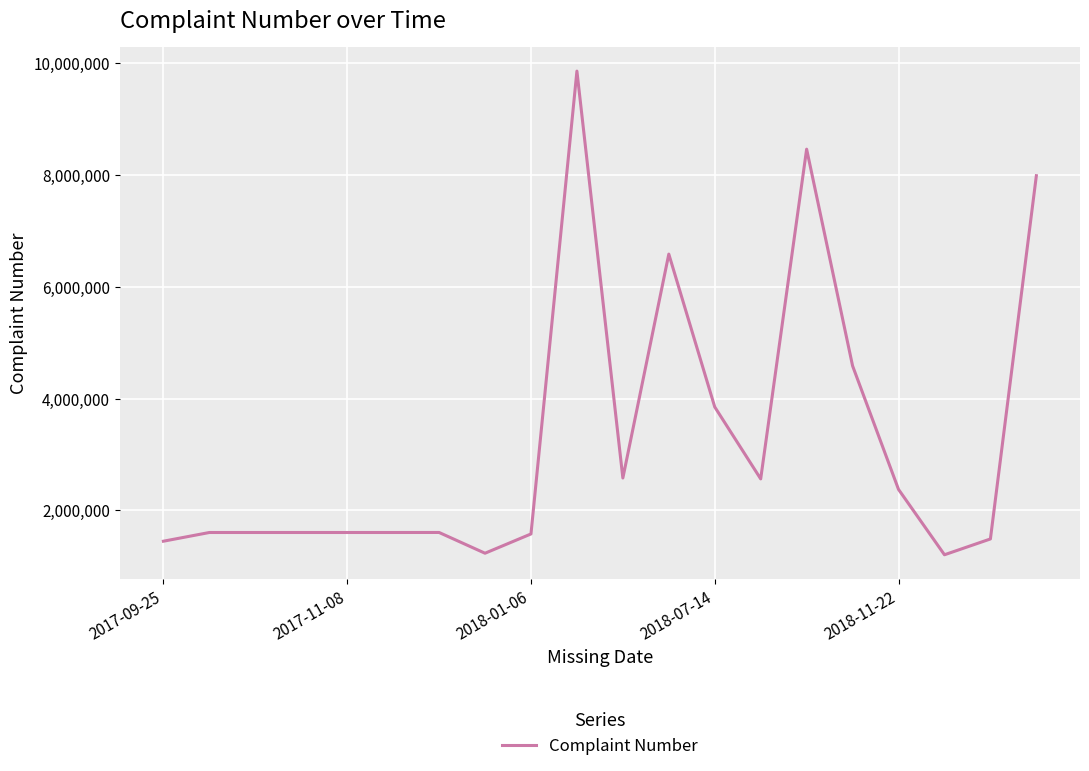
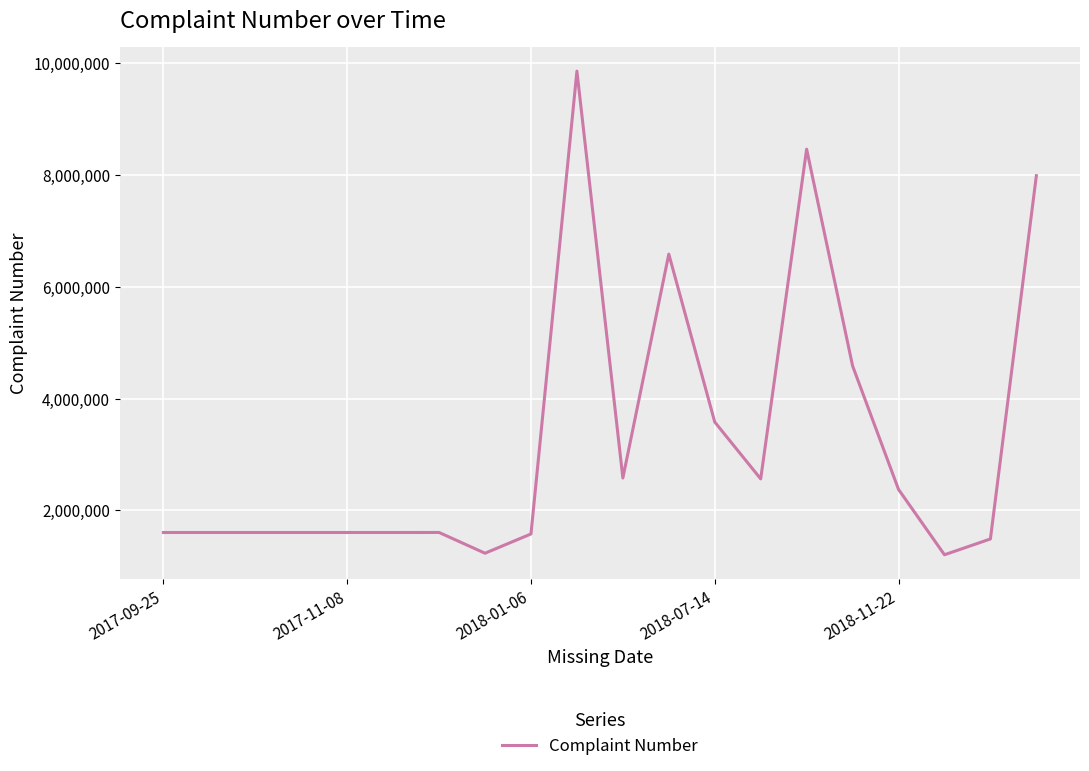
2017-09-25: 1,400,000 -> 1,600,000
2018-07-14: 3,800,000 -> 3,600,000
